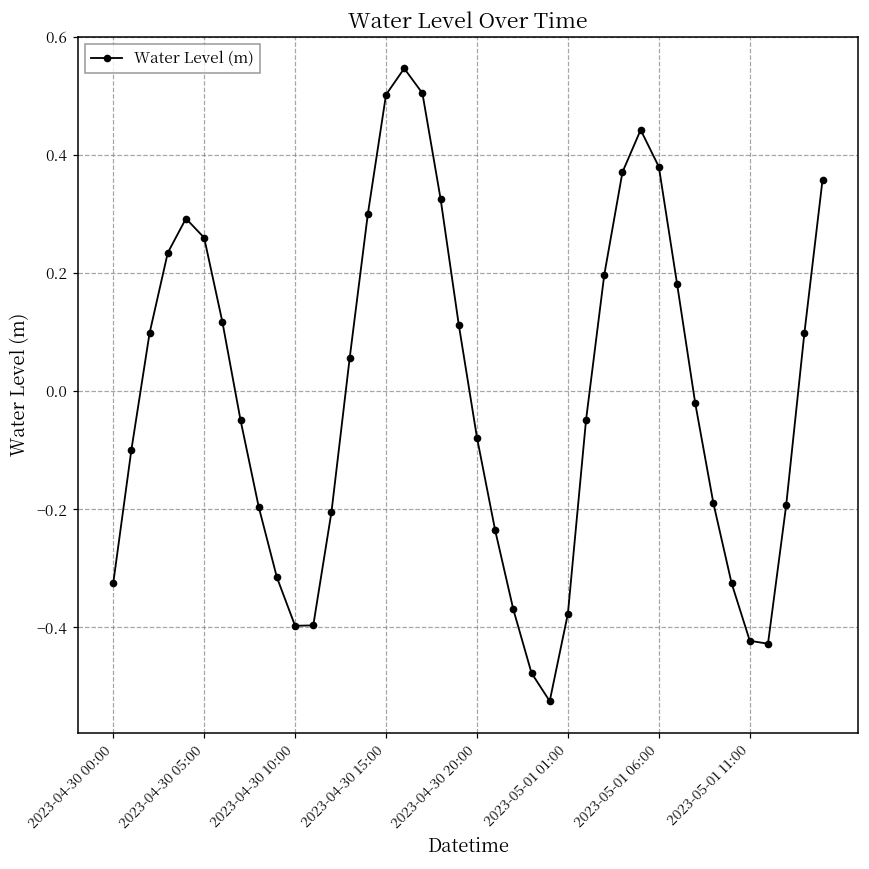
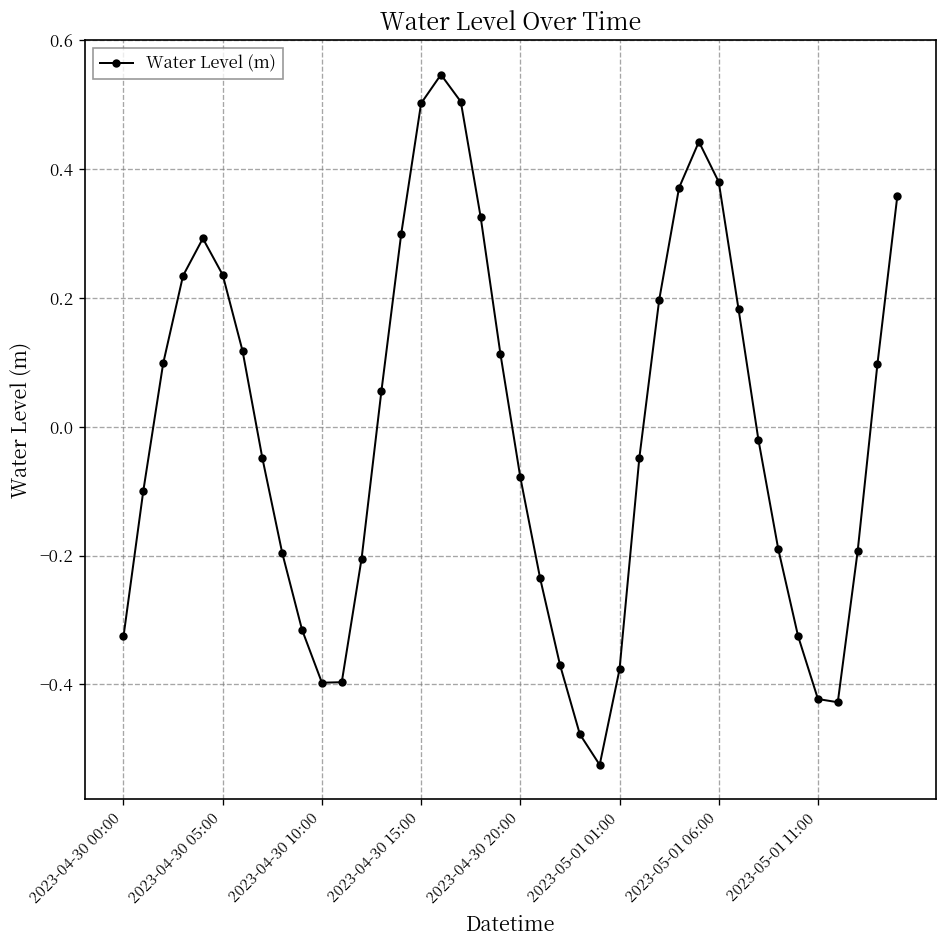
2023-04-30 05:00: 0.26 -> 0.24
